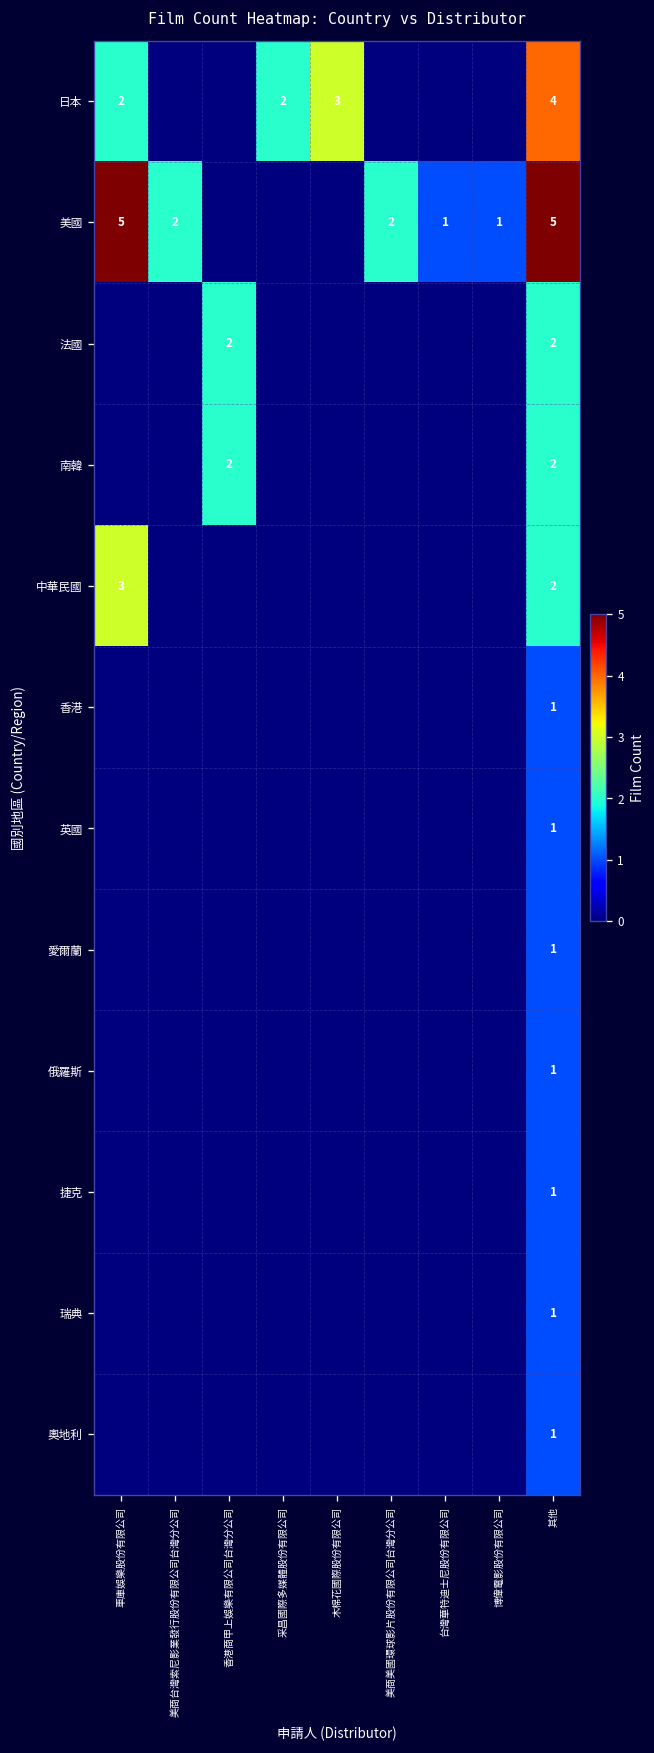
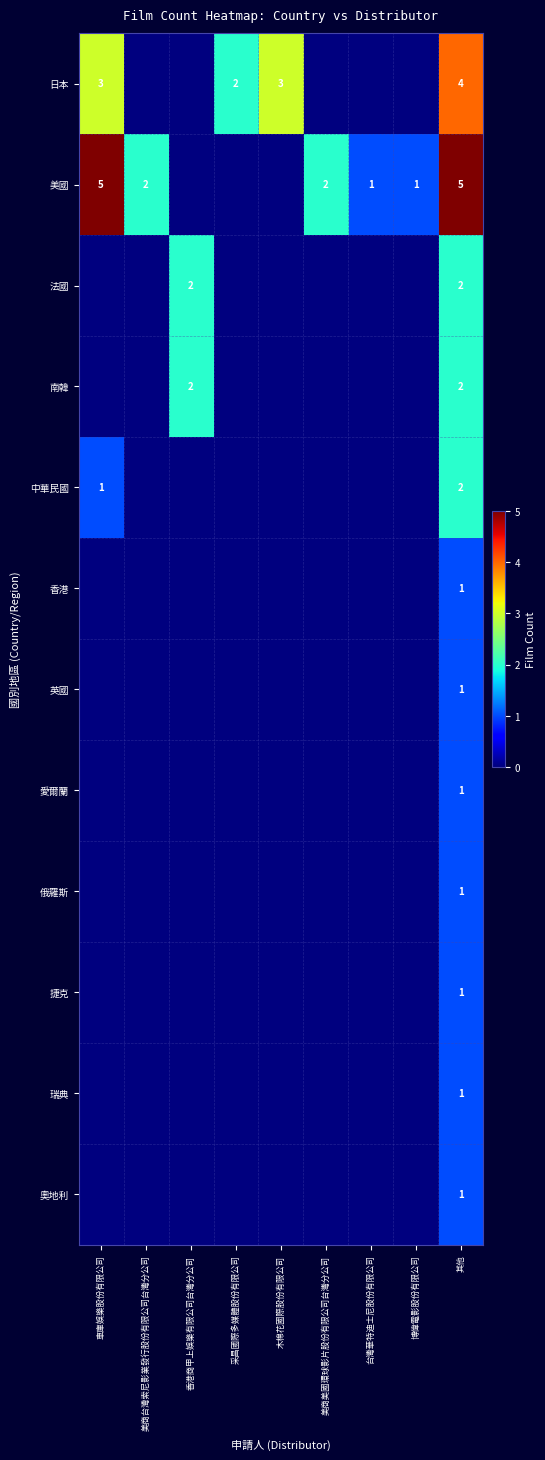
日本, 車庫娛樂股份有限公司: 2 -> 3
中華民國, 車庫娛樂股份有限公司: 3 -> 1
